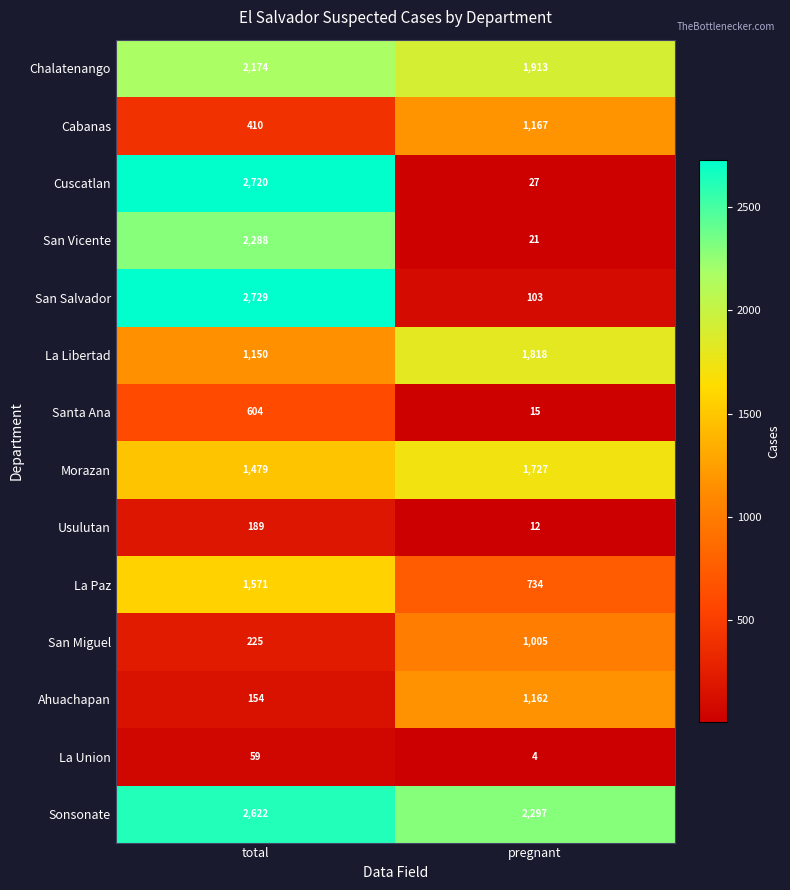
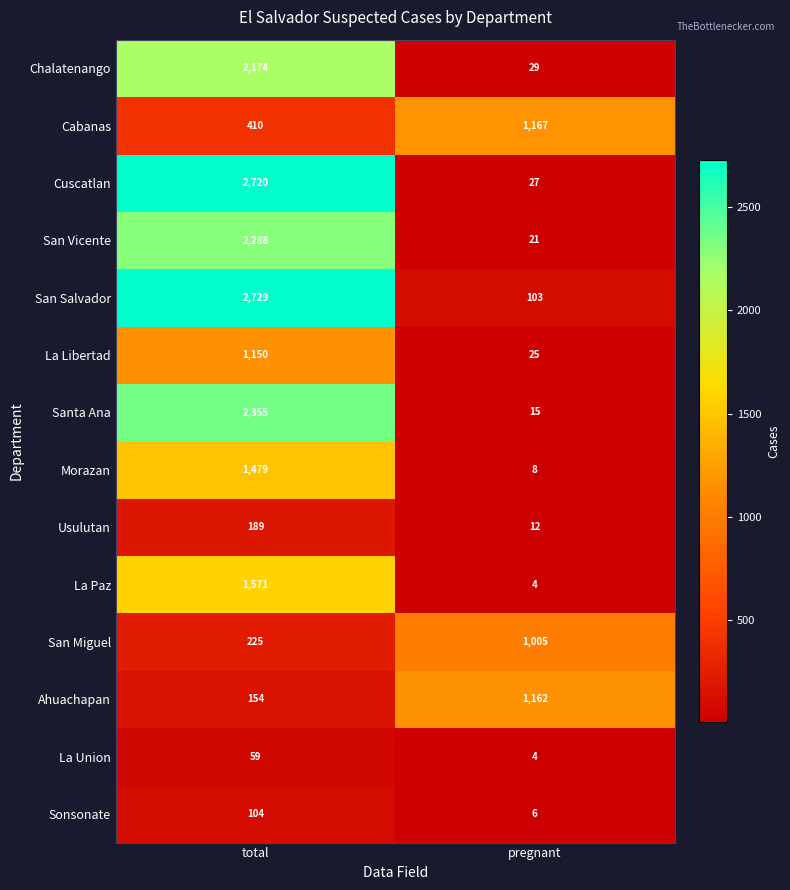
Chalatenango, pregnant: 1,913 -> 29
La Libertad, pregnant: 1,818 -> 25
Santa Ana, total: 604 -> 2,355
Morazan, pregnant: 1,727 -> 8
La Paz, pregnant: 734 -> 4
Sonsonate, total: 2,622 -> 104
Sonsonate, pregnant: 2,297 -> 6
